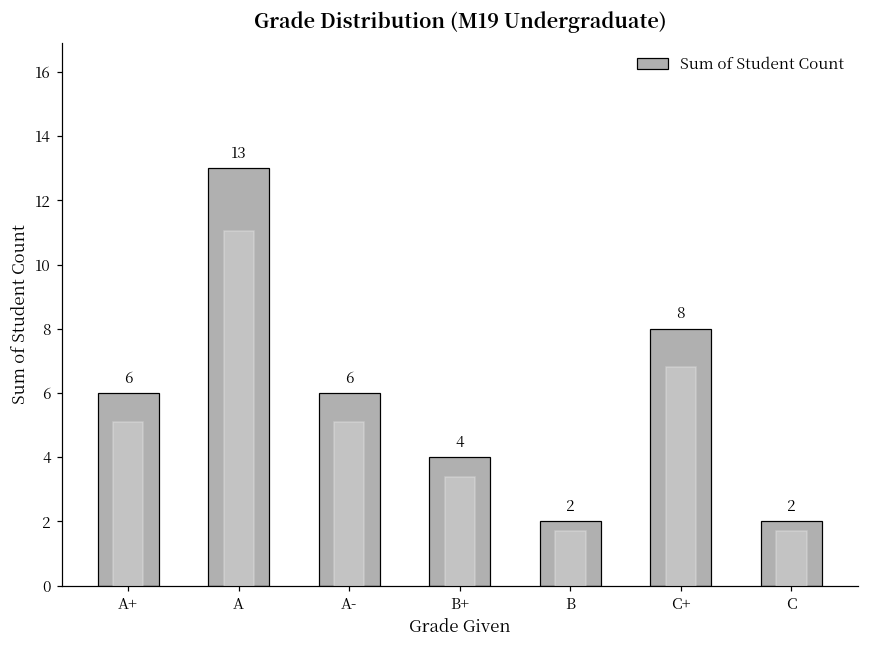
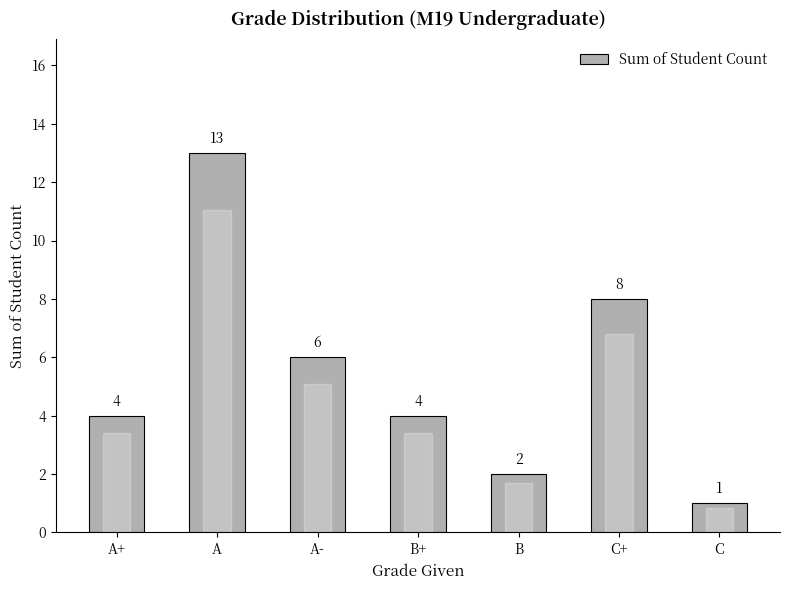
A+: 6 -> 4
C: 2 -> 1
